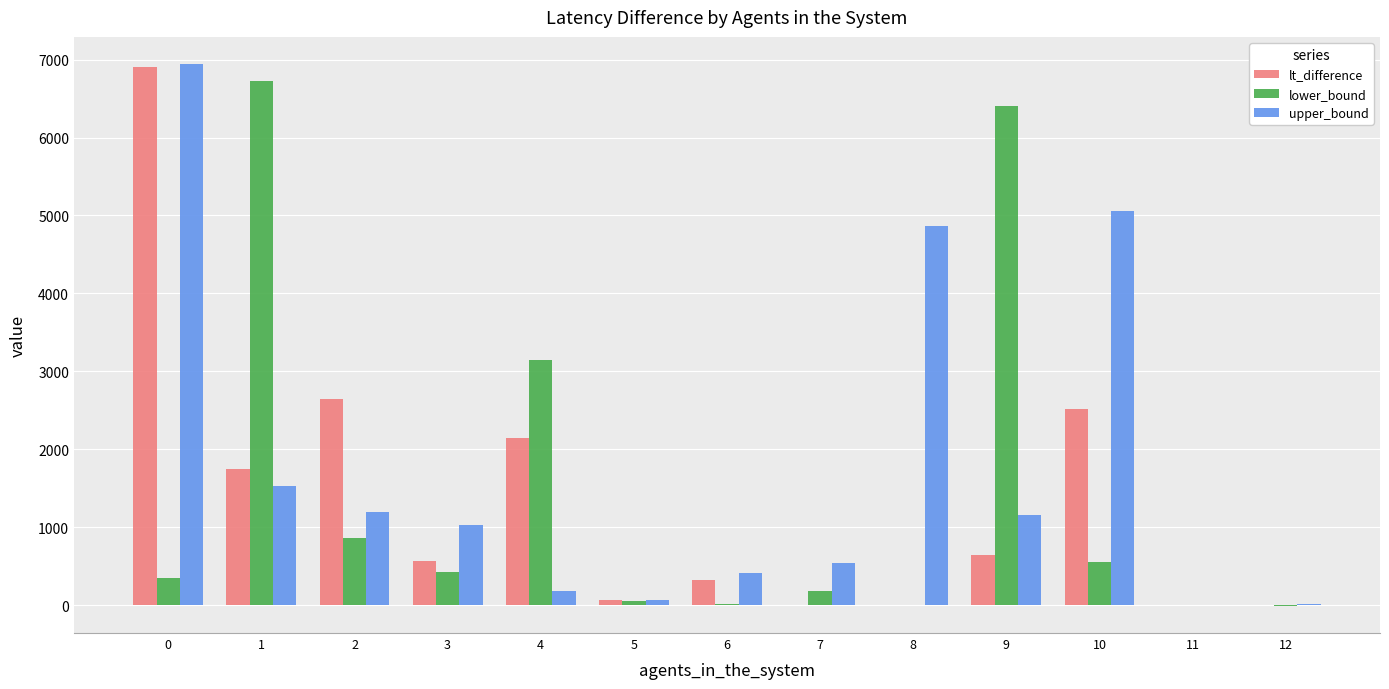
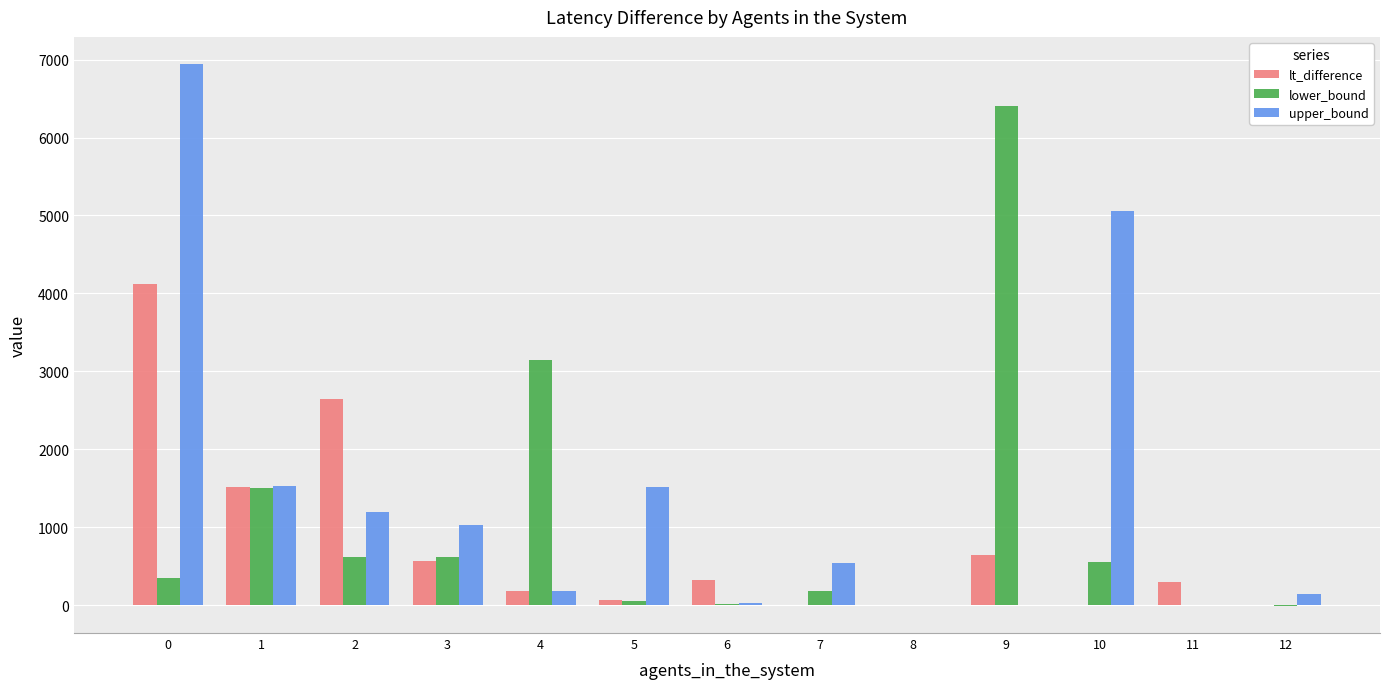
lt_difference, 0: 6900 -> 4100
lt_difference, 1: 1700 -> 1500
lower_bound, 1: 6700 -> 1500
lower_bound, 2: 900 -> 600
lower_bound, 3: 400 -> 600
lt_difference, 4: 2100 -> 200
upper_bound, 5: 100 -> 1500
upper_bound, 6: 400 -> 0
upper_bound, 8: 4900 -> 0
upper_bound, 9: 1200 -> 0
lt_difference, 10: 2500 -> 0
lt_difference, 11: 0 -> 300
upper_bound, 12: 0 -> 100
